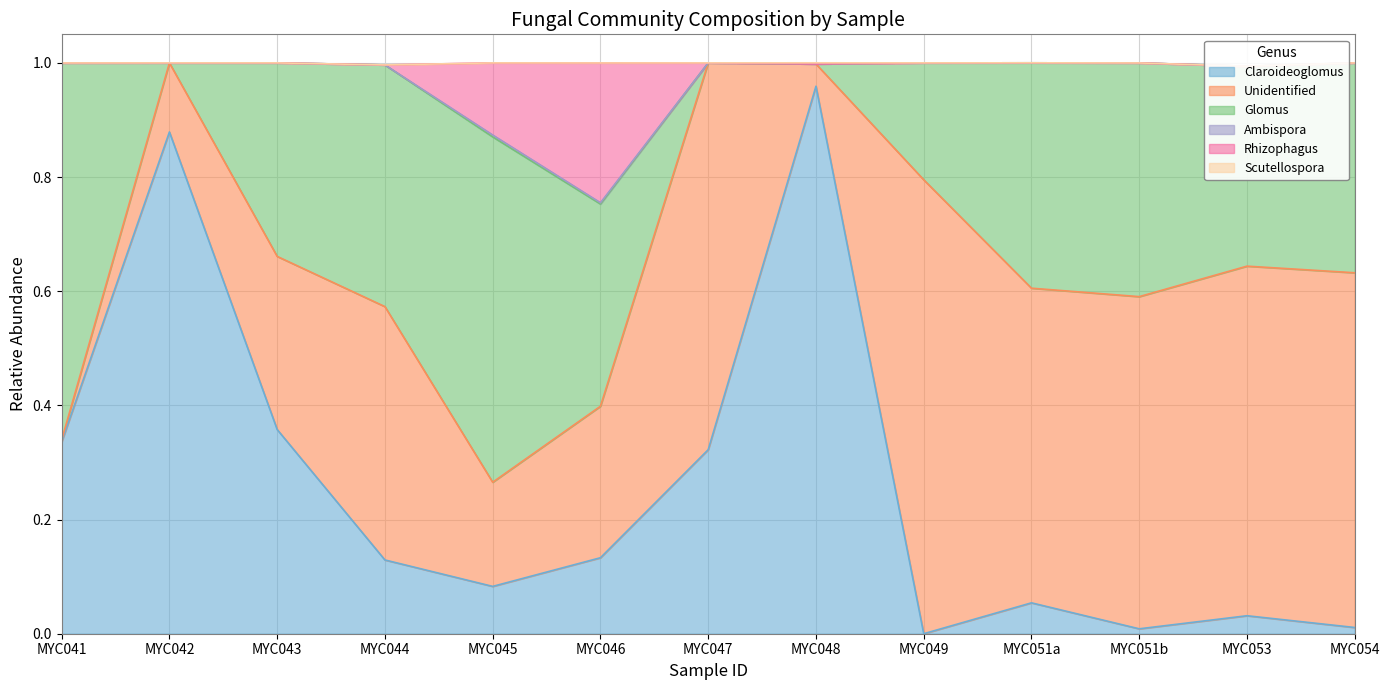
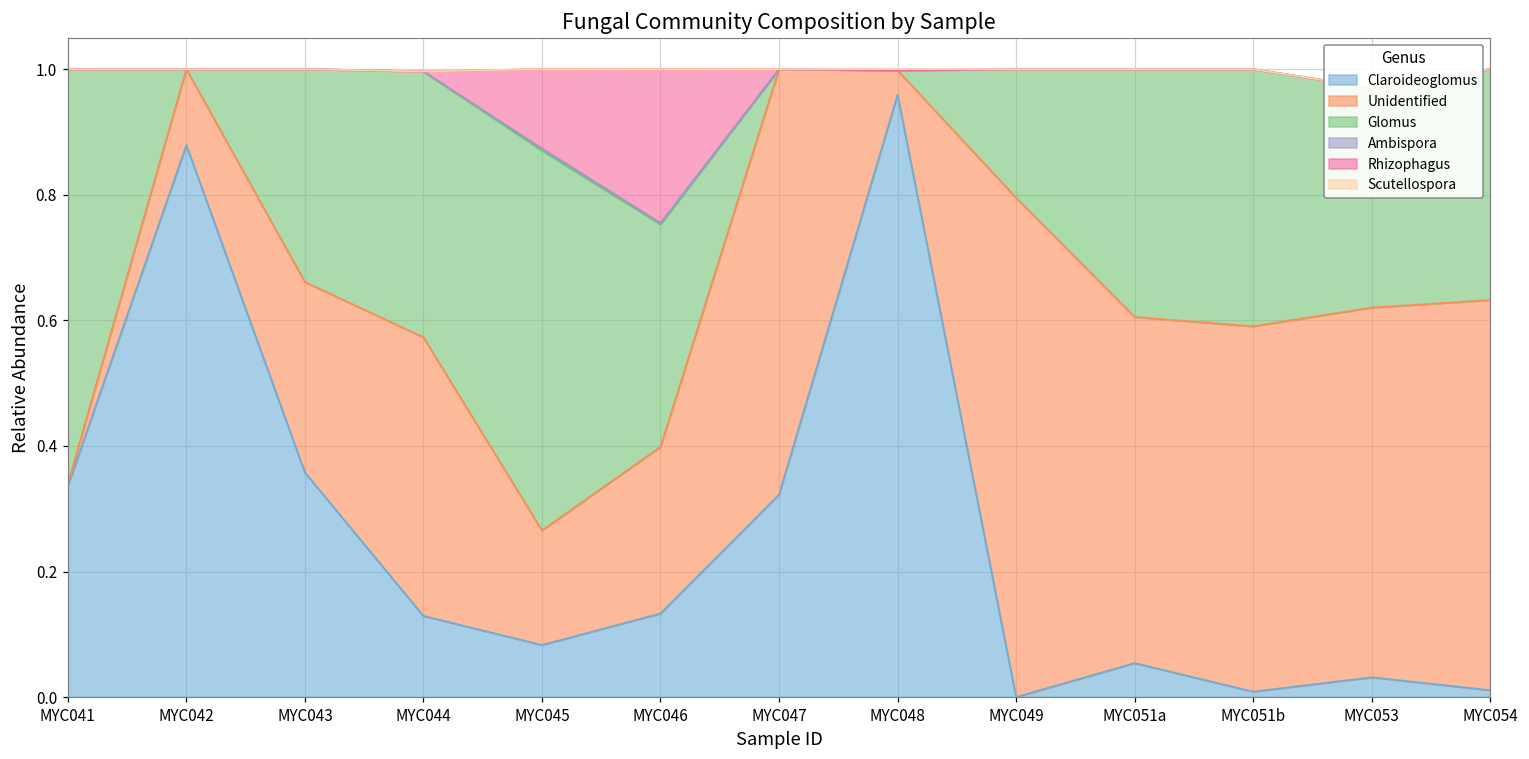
Unidentified, MYC053: 0.61 -> 0.59
